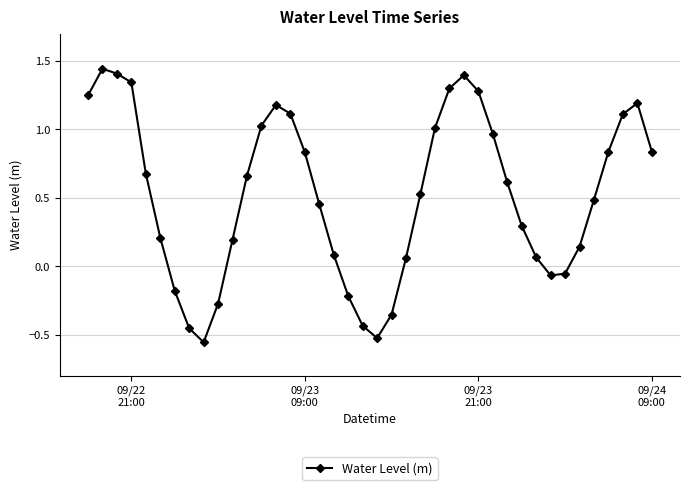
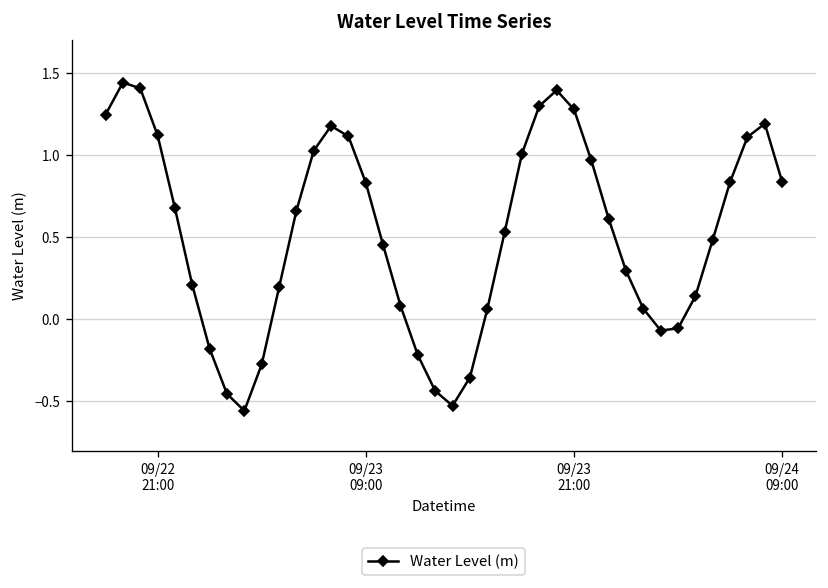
09/22 21:00: 1.34 -> 1.12
